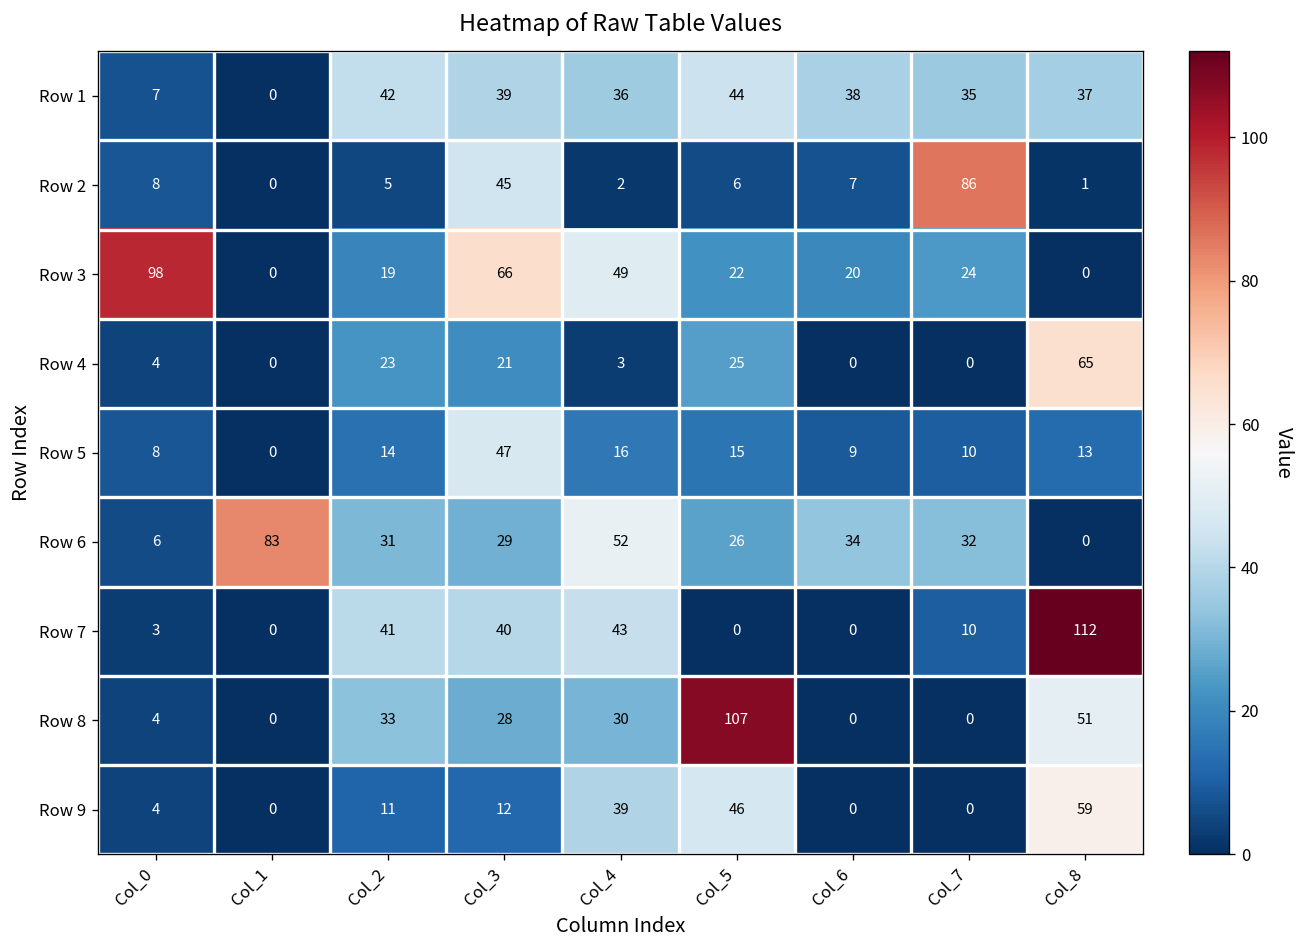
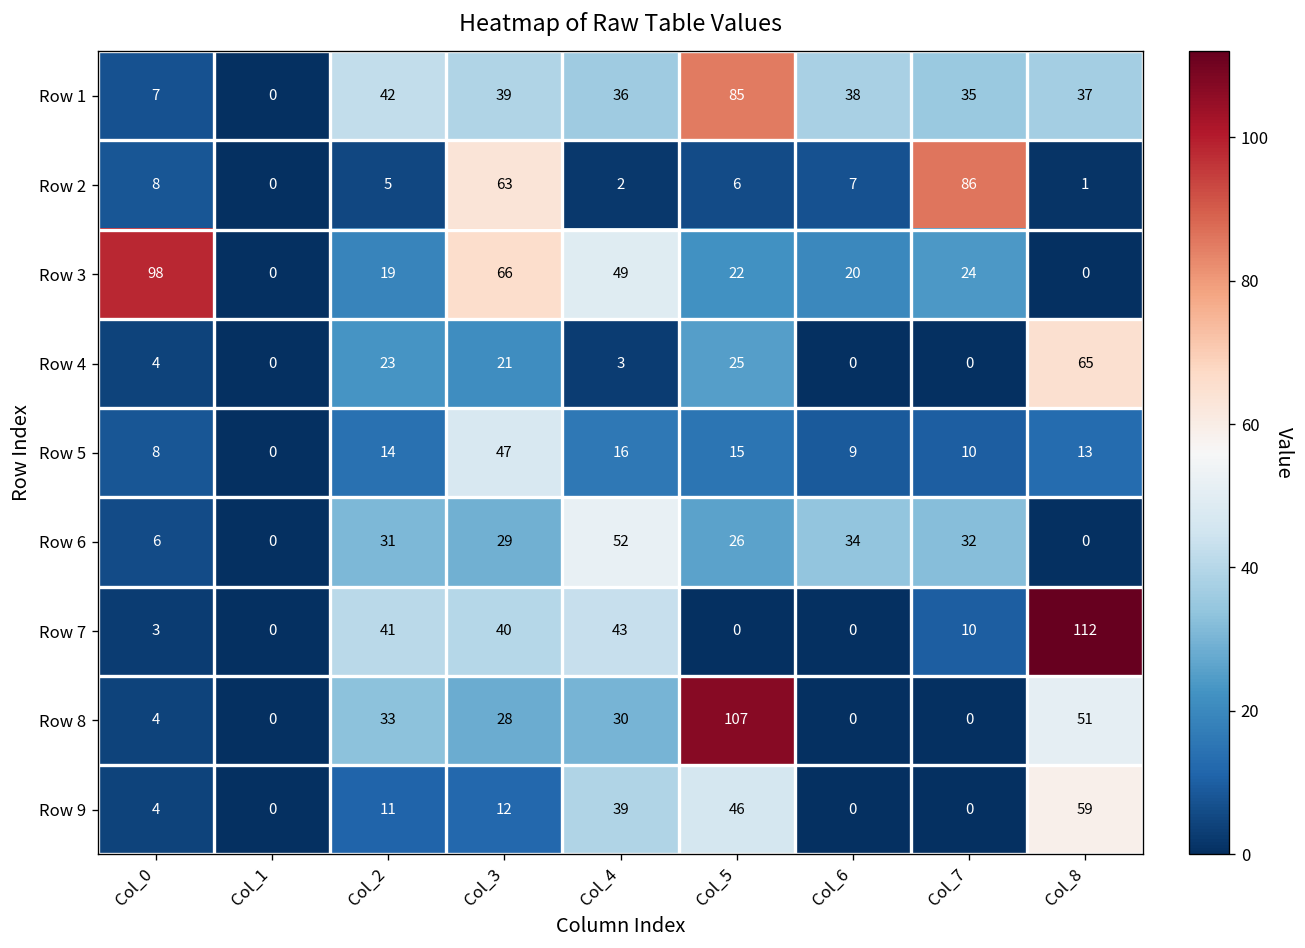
Row 1, Col_5: 44 -> 85
Row 2, Col_3: 45 -> 63
Row 6, Col_1: 83 -> 0
